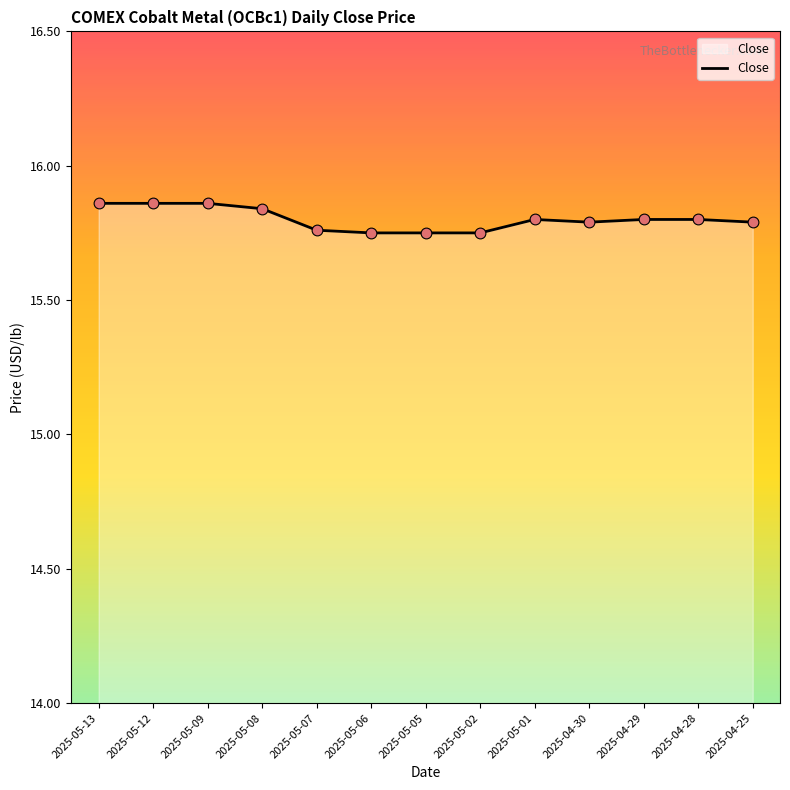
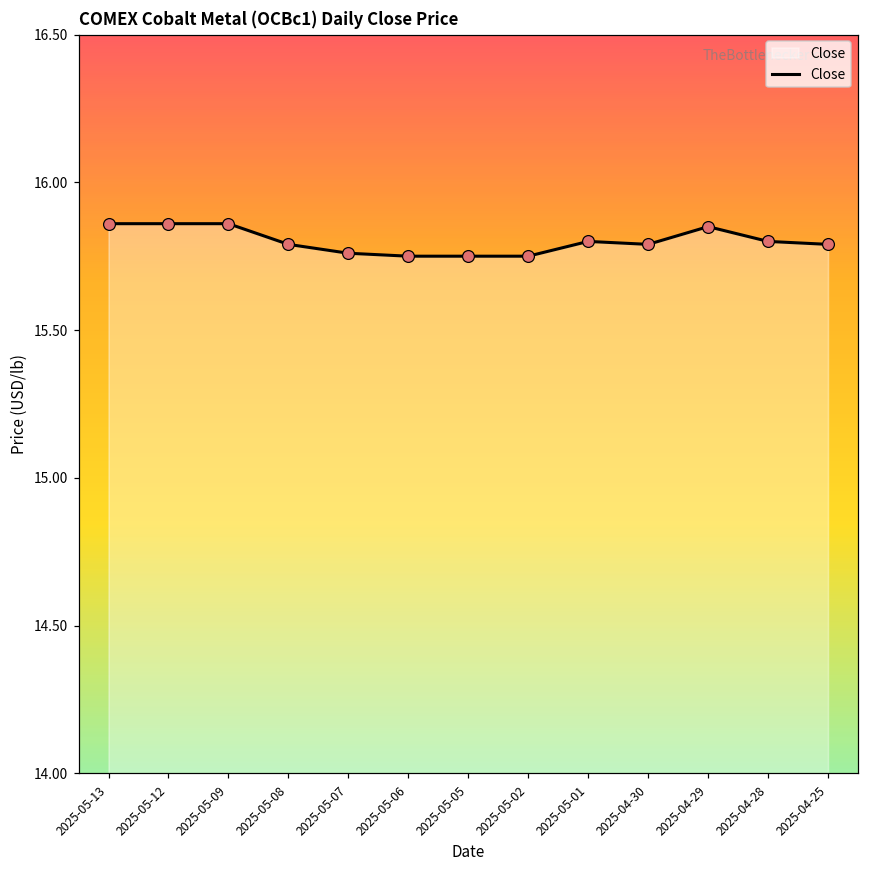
2025-05-08: 15.84 -> 15.79
2025-04-29: 15.80 -> 15.85
